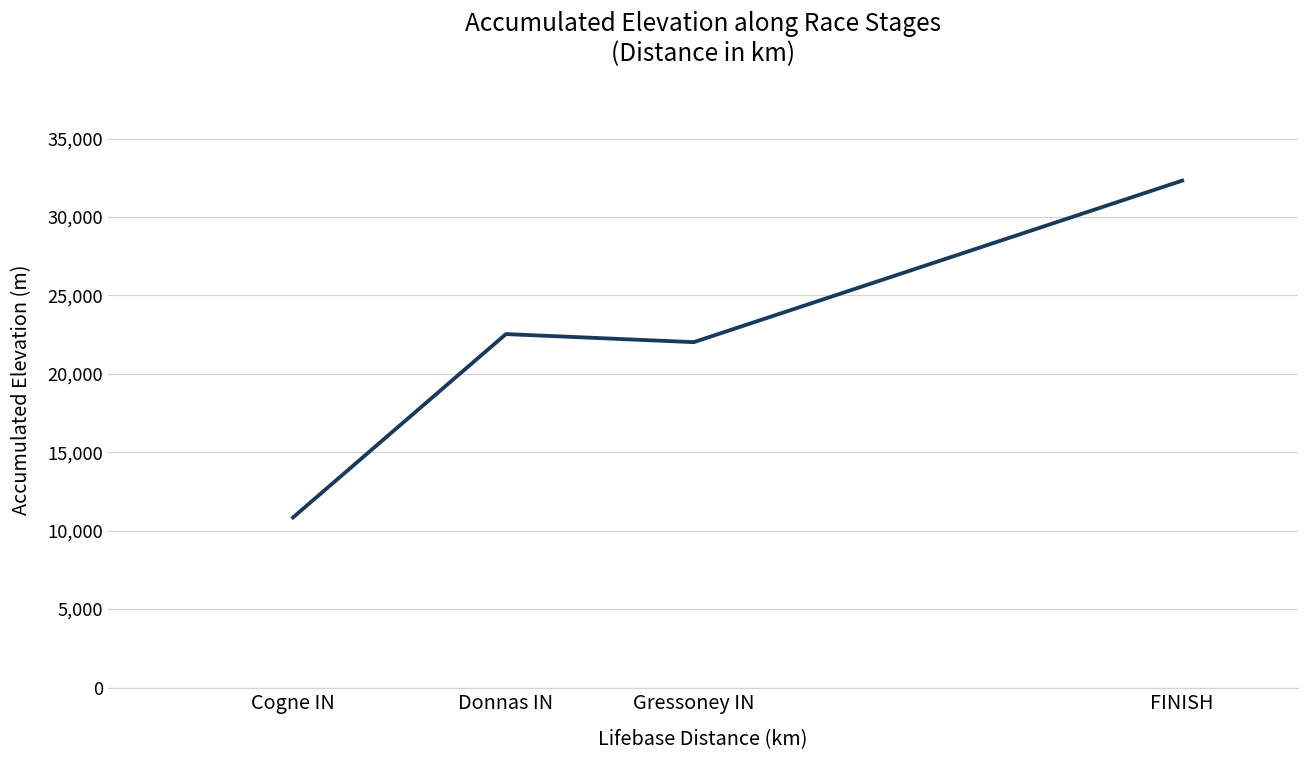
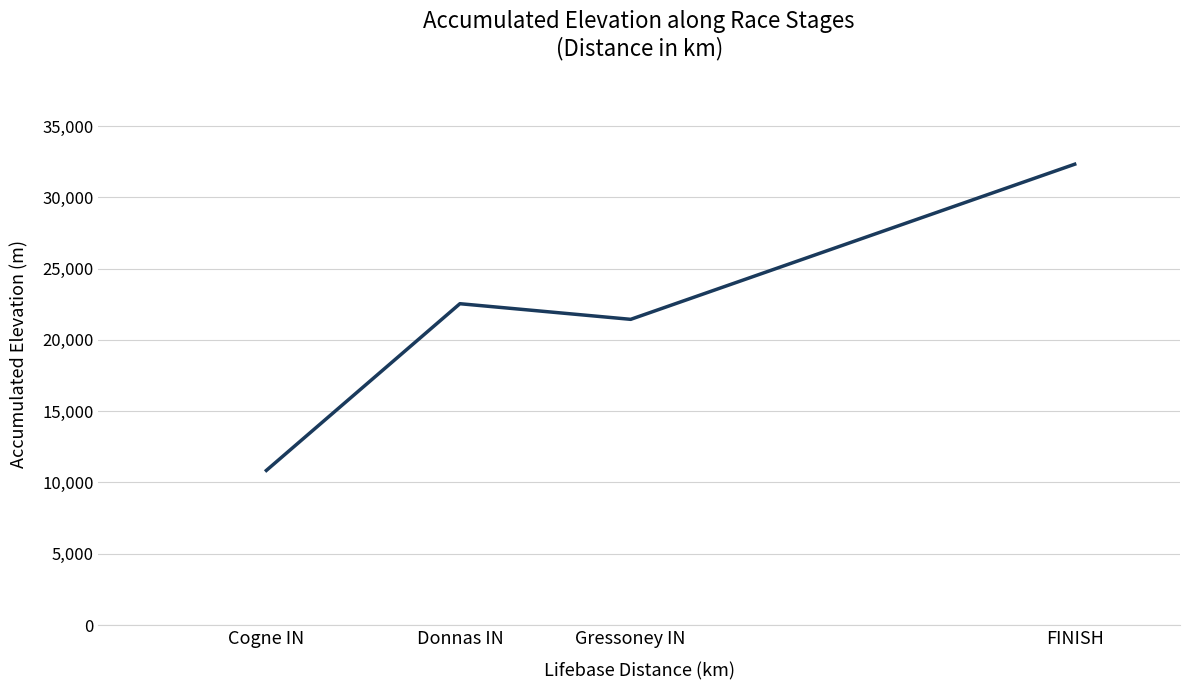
Gressoney IN: 22,000 -> 21,400
